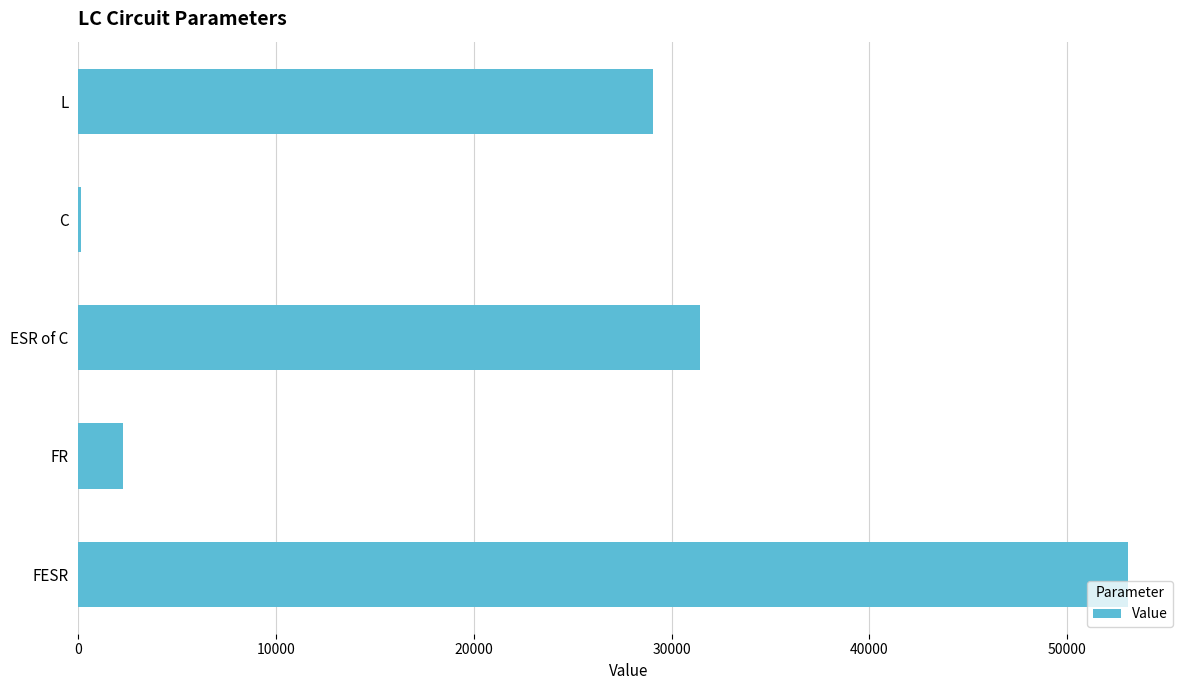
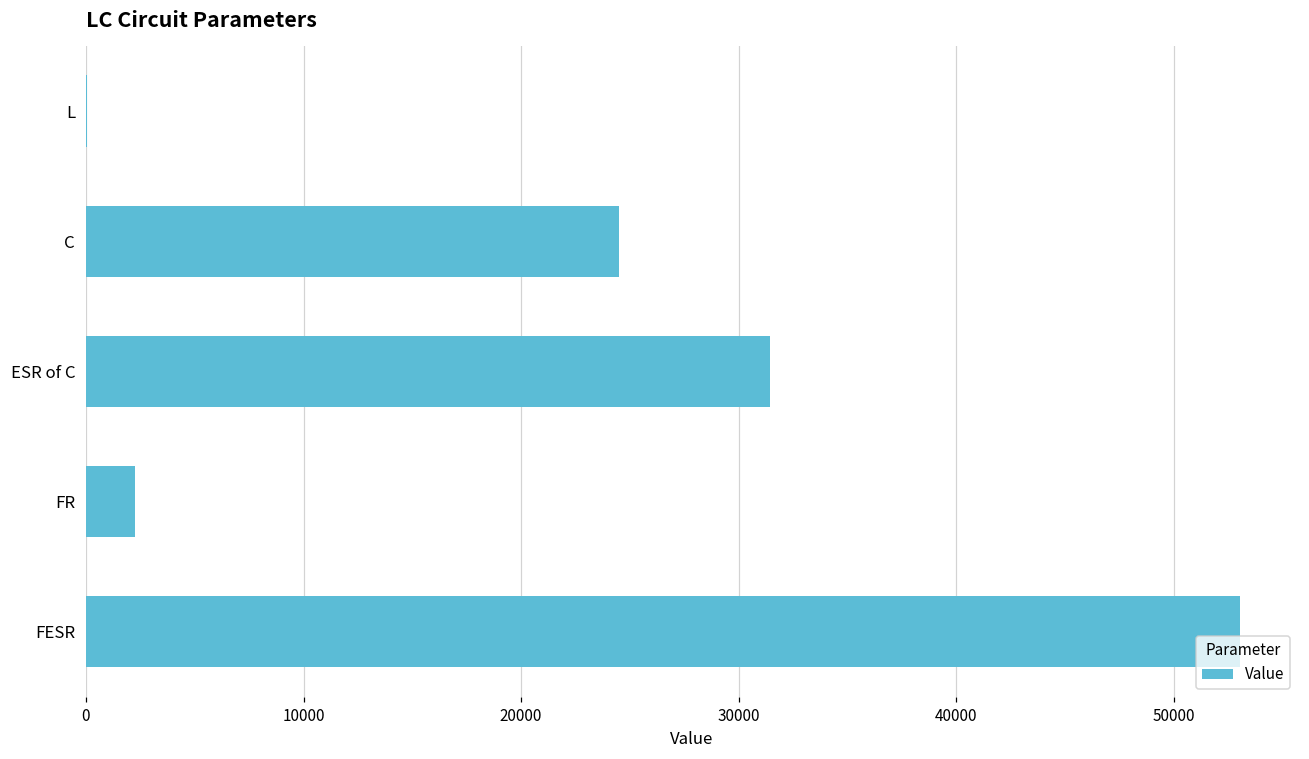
L: 29100 -> 0
C: 200 -> 24500
